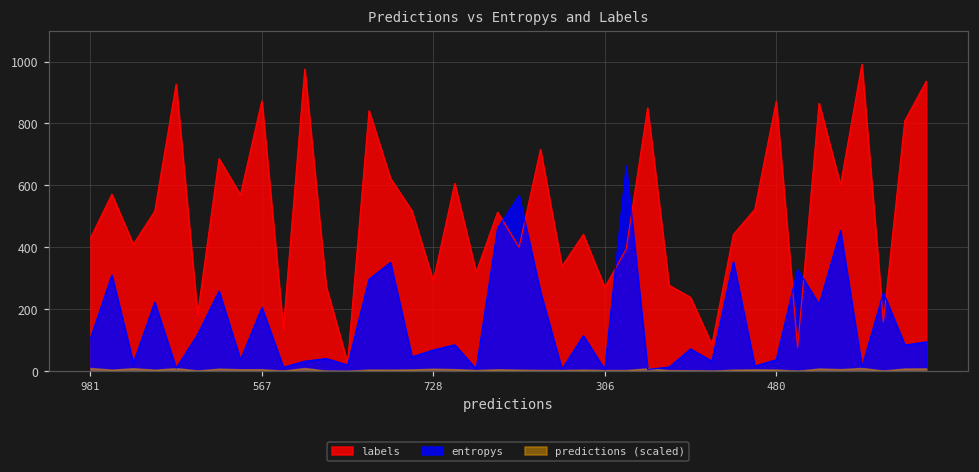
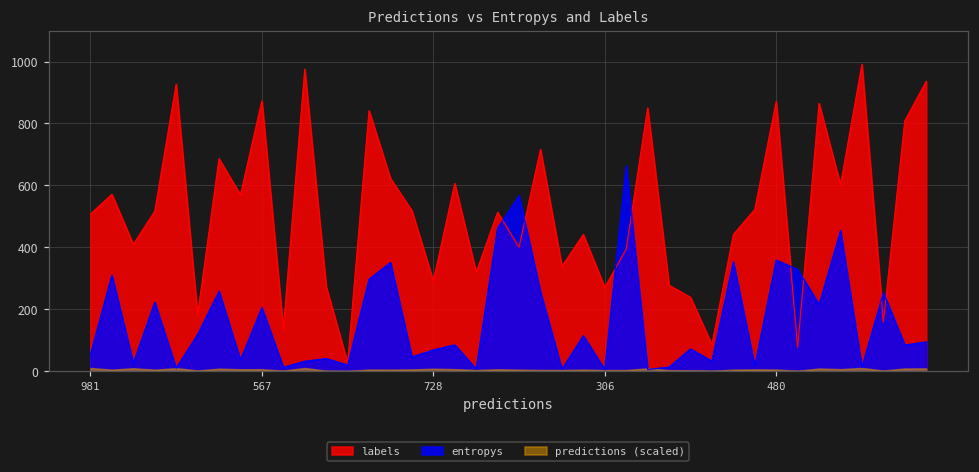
labels, 981: 430 -> 510
entropys, 981: 110 -> 50
entropys, 480: 40 -> 360
